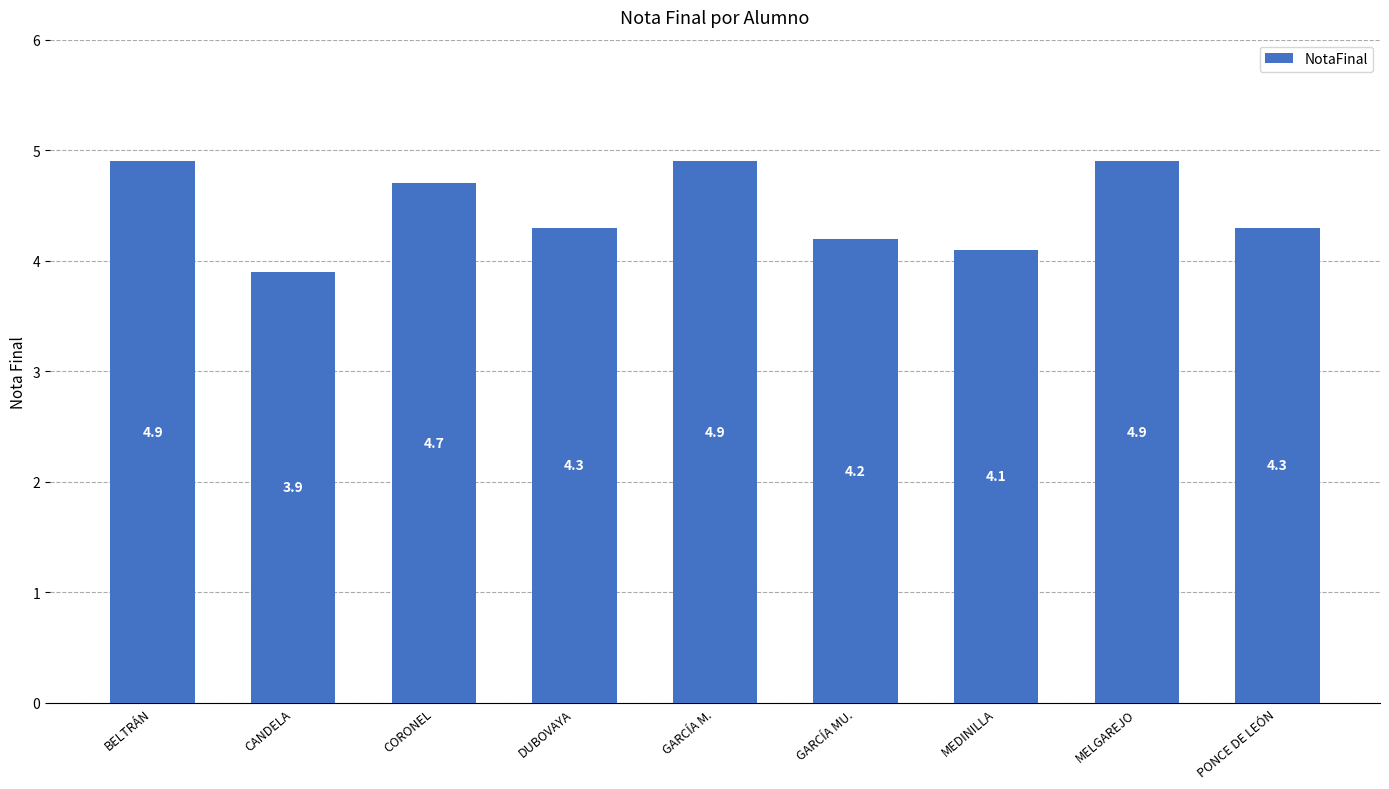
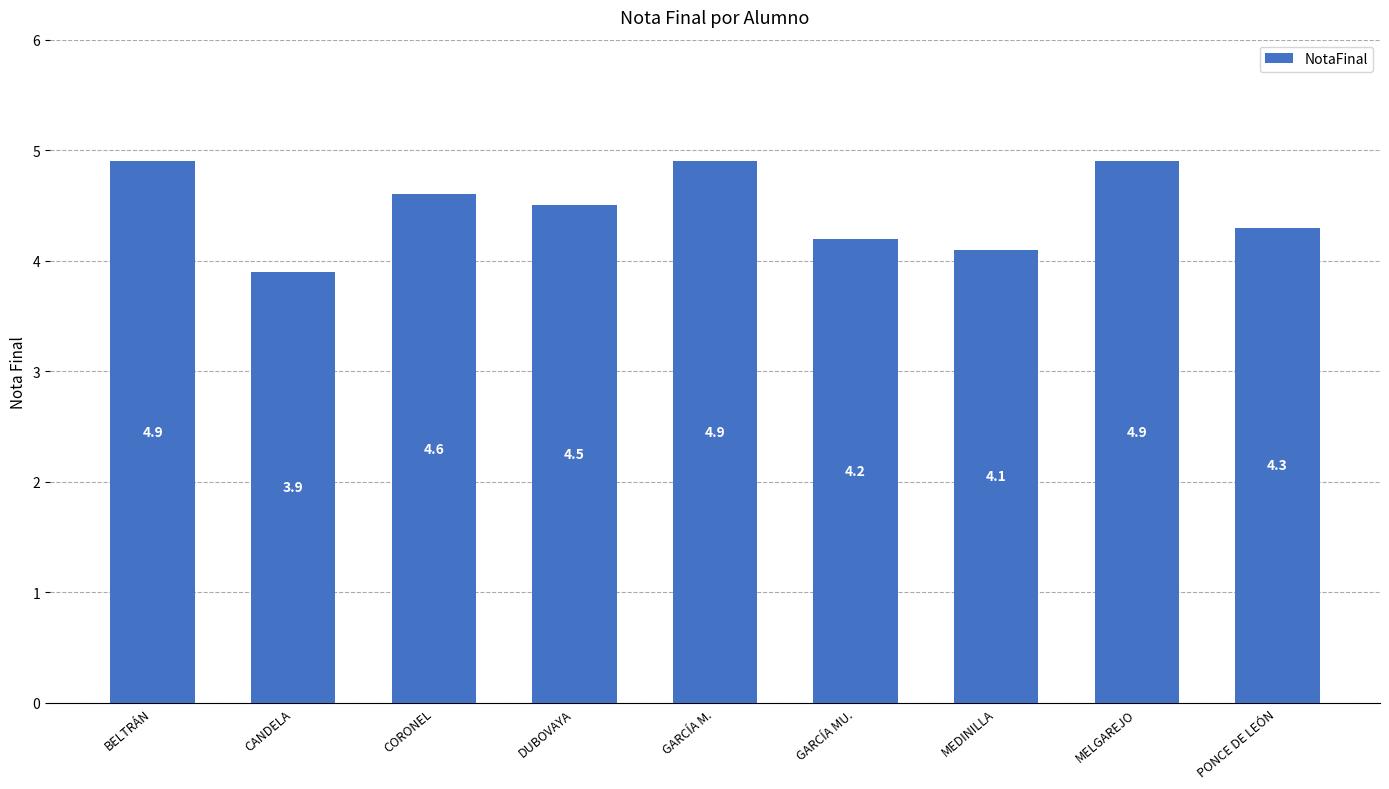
CORONEL: 4.7 -> 4.6
DUBOVAYA: 4.3 -> 4.5
